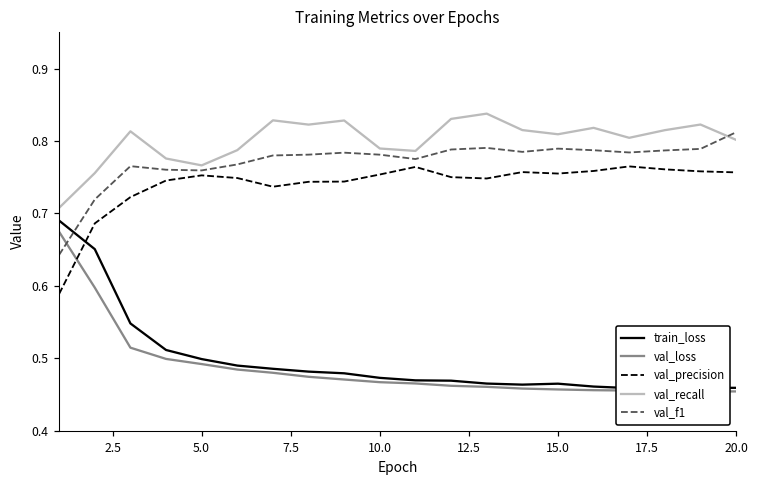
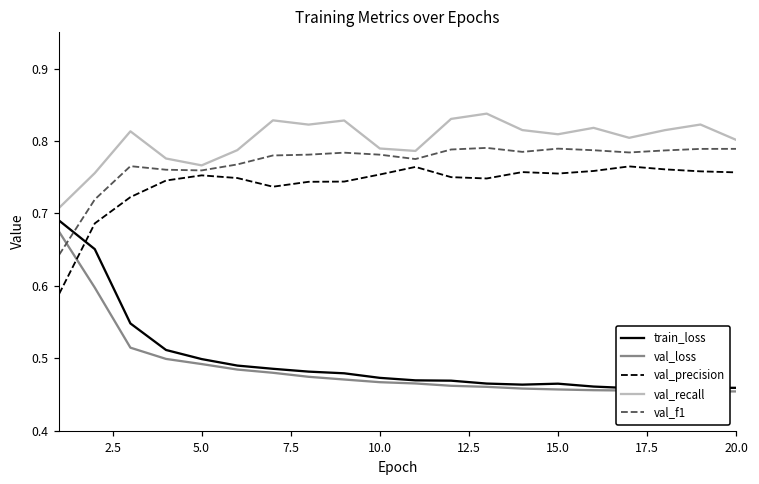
val_f1, 20.0: 0.81 -> 0.79
